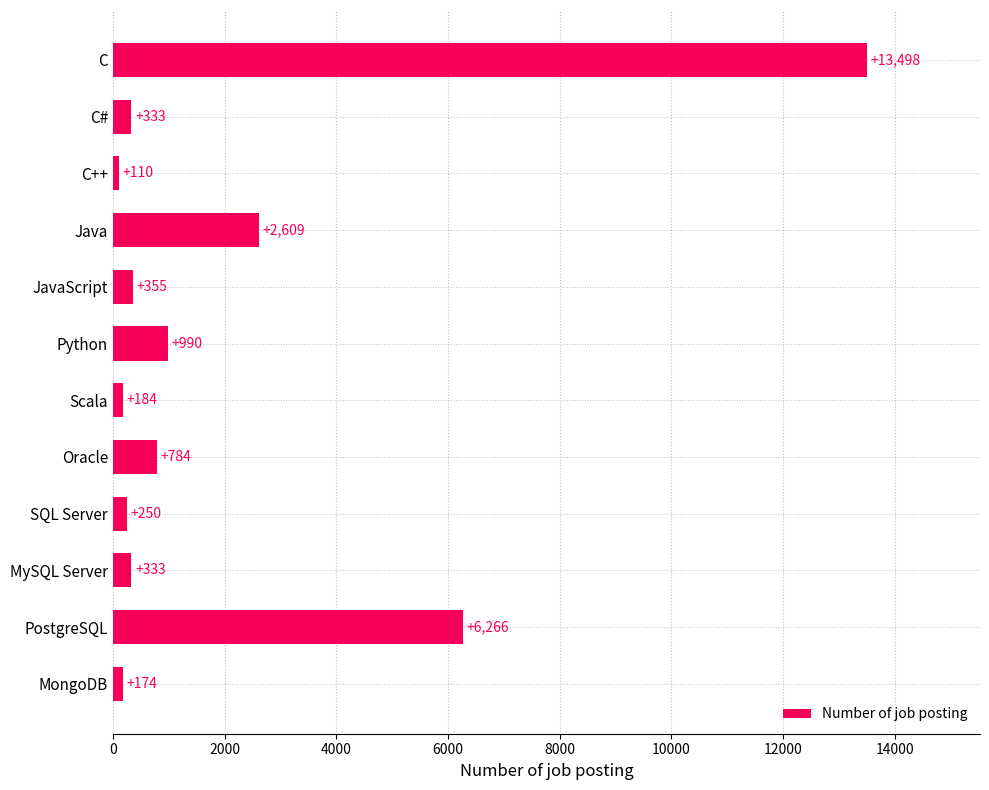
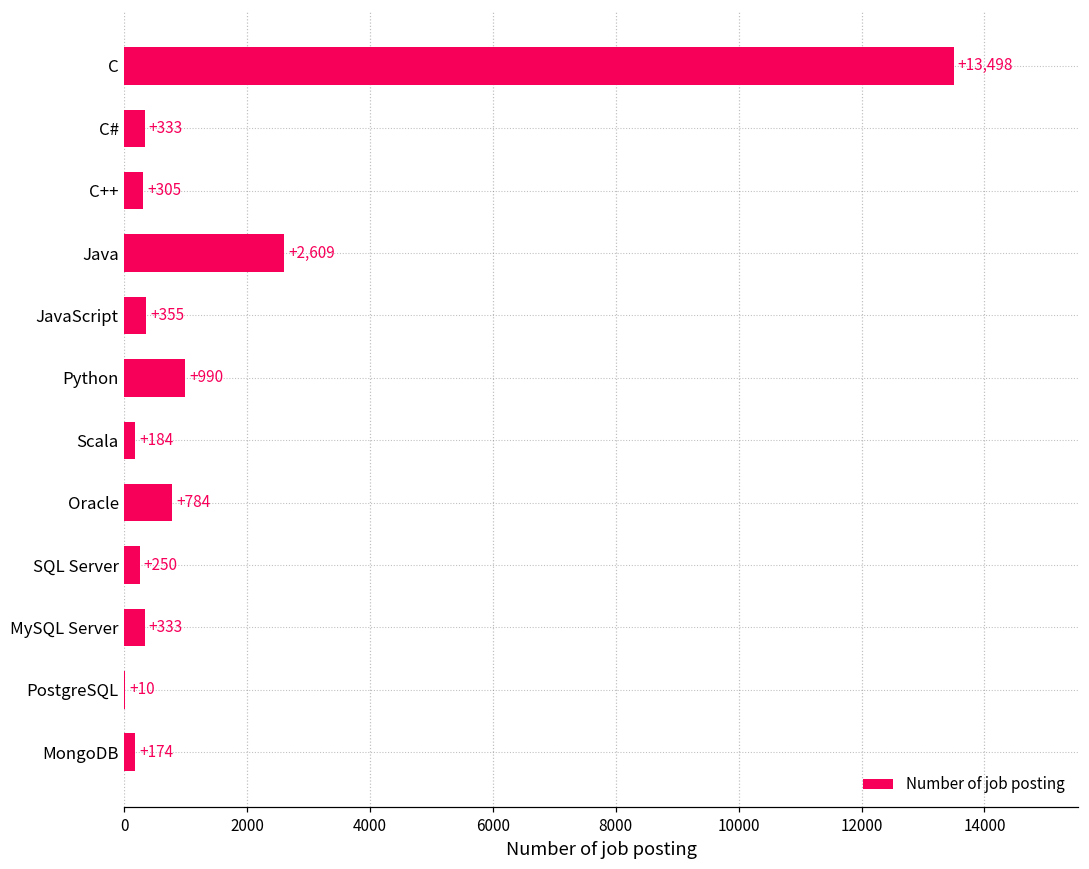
C++: +110 -> +305
PostgreSQL: +6,266 -> +10
